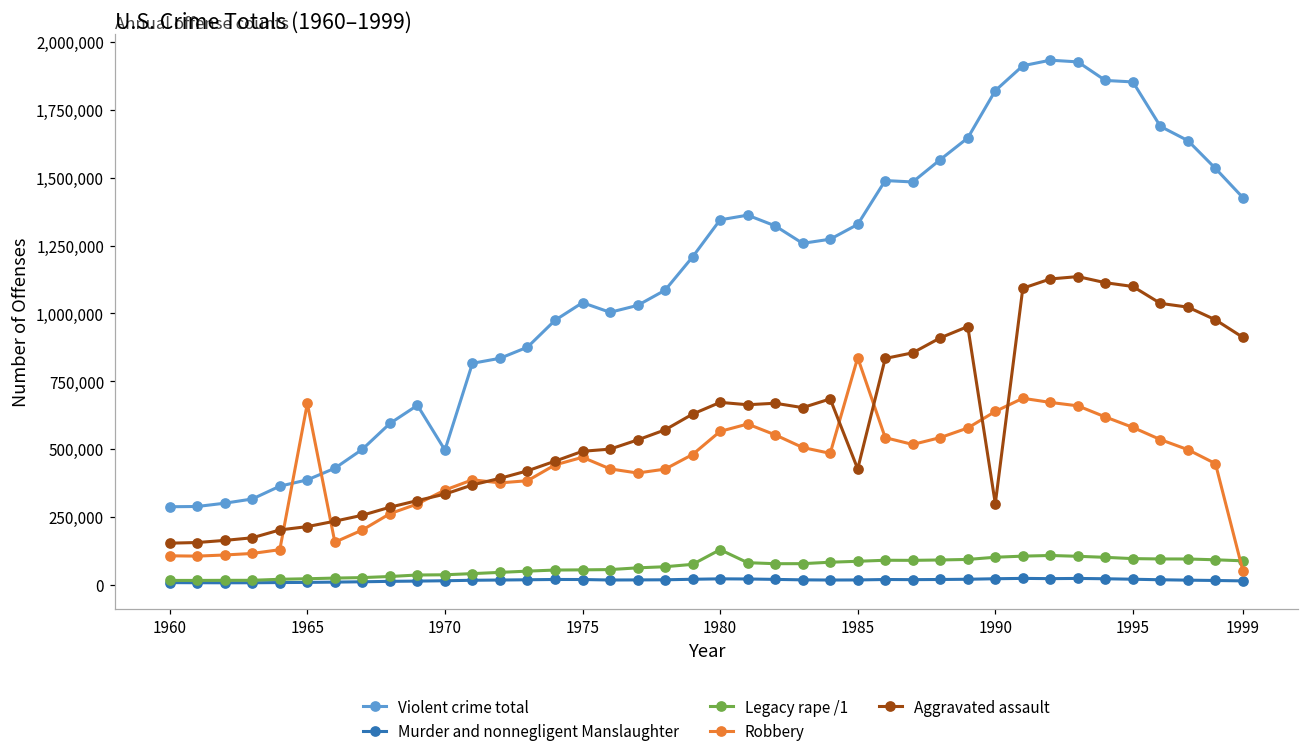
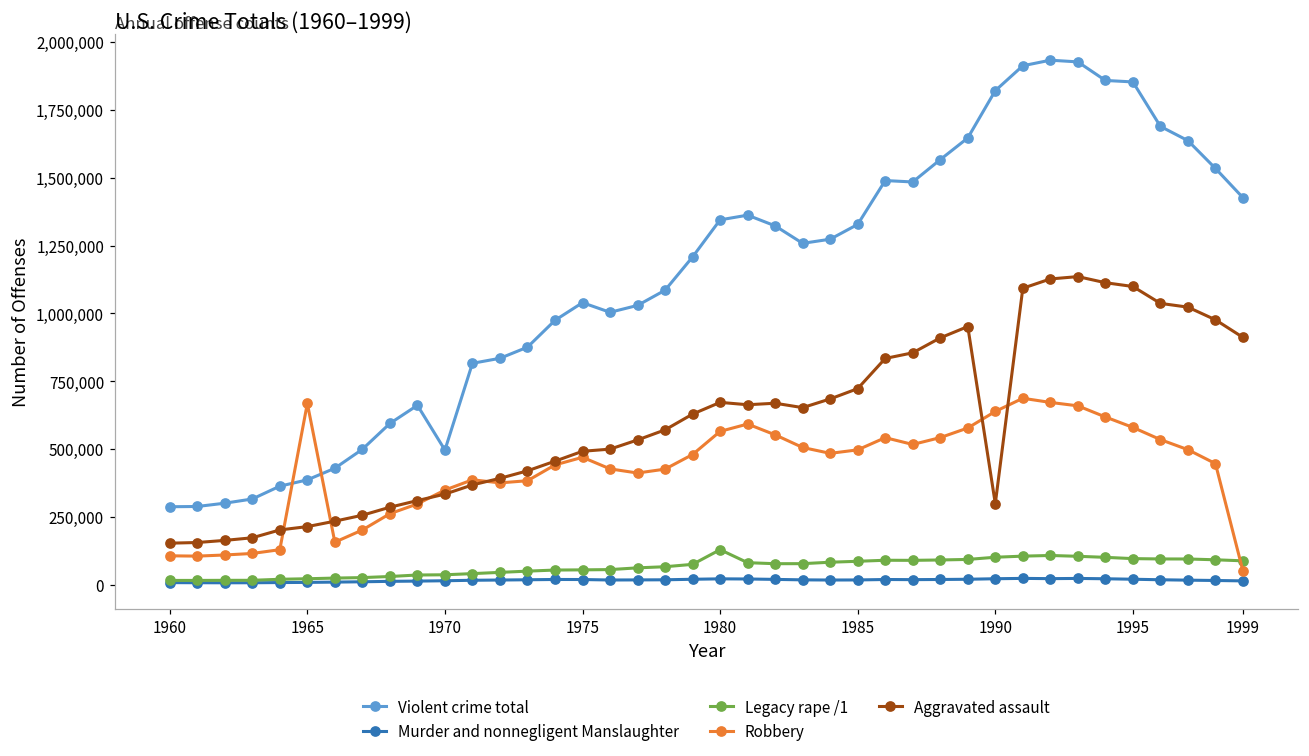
Robbery, 1985: 840,000 -> 500,000
Aggravated assault, 1985: 430,000 -> 720,000
